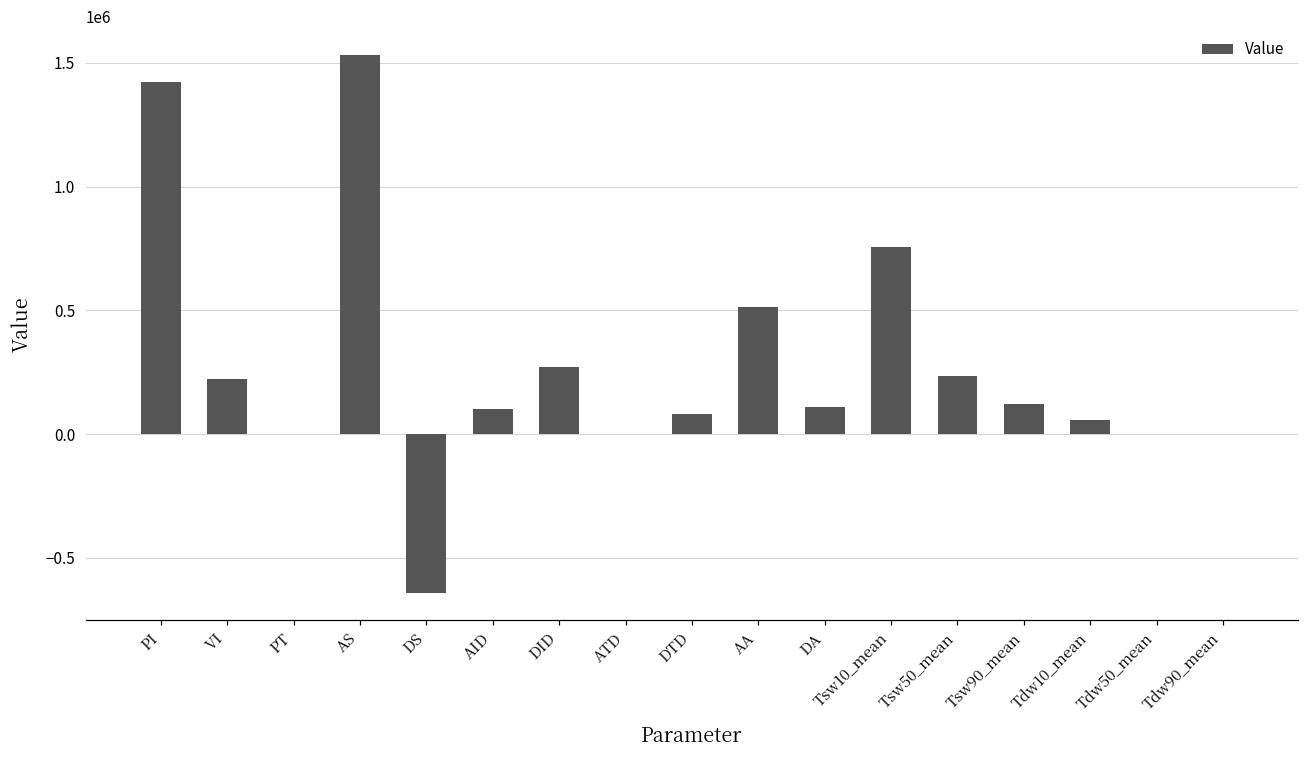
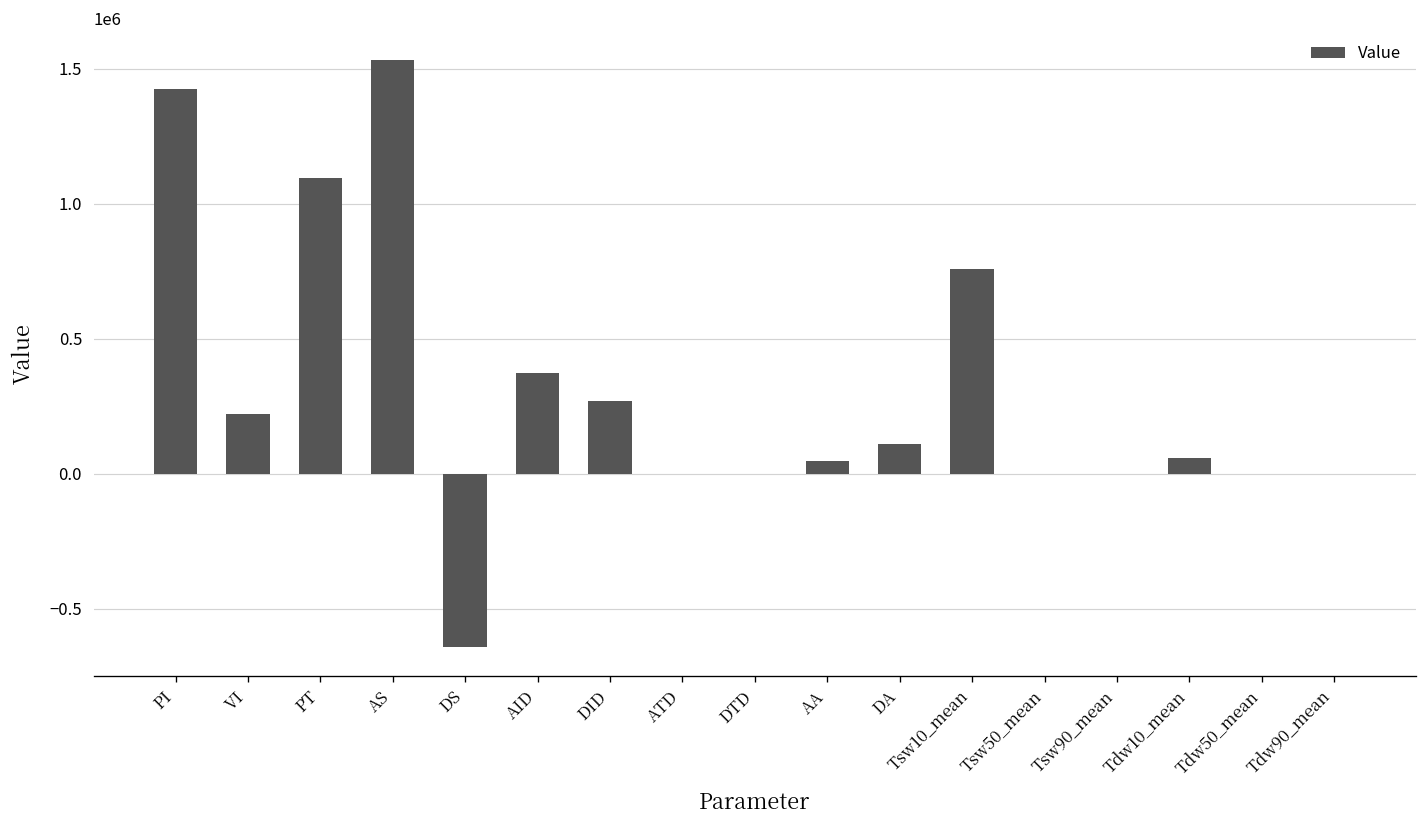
PT: 0 -> 1100000
AID: 100000 -> 370000
DTD: 80000 -> 0
AA: 510000 -> 50000
Tsw50_mean: 240000 -> 0
Tsw90_mean: 120000 -> 0
